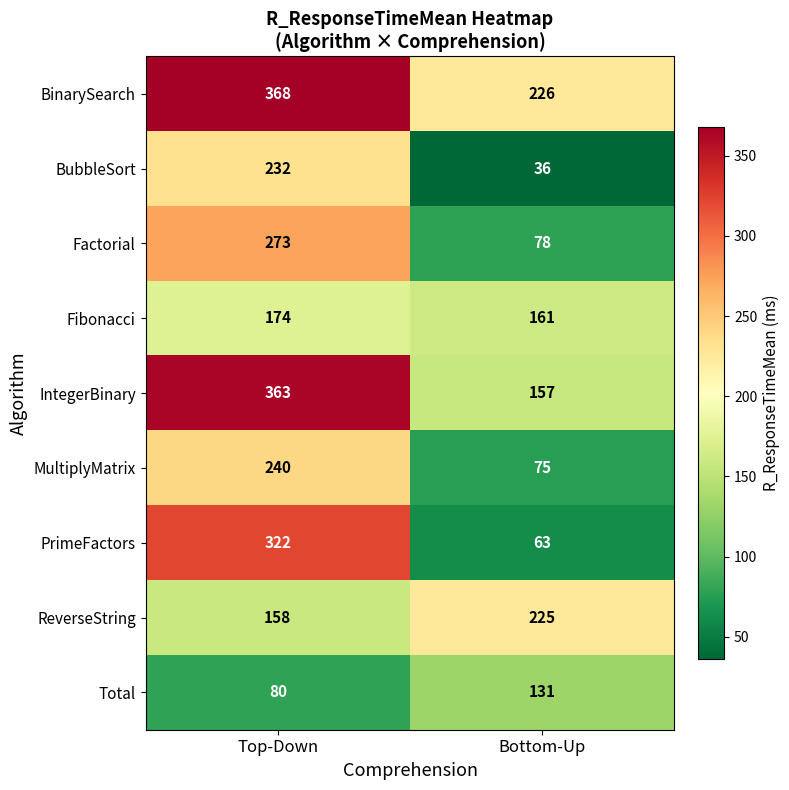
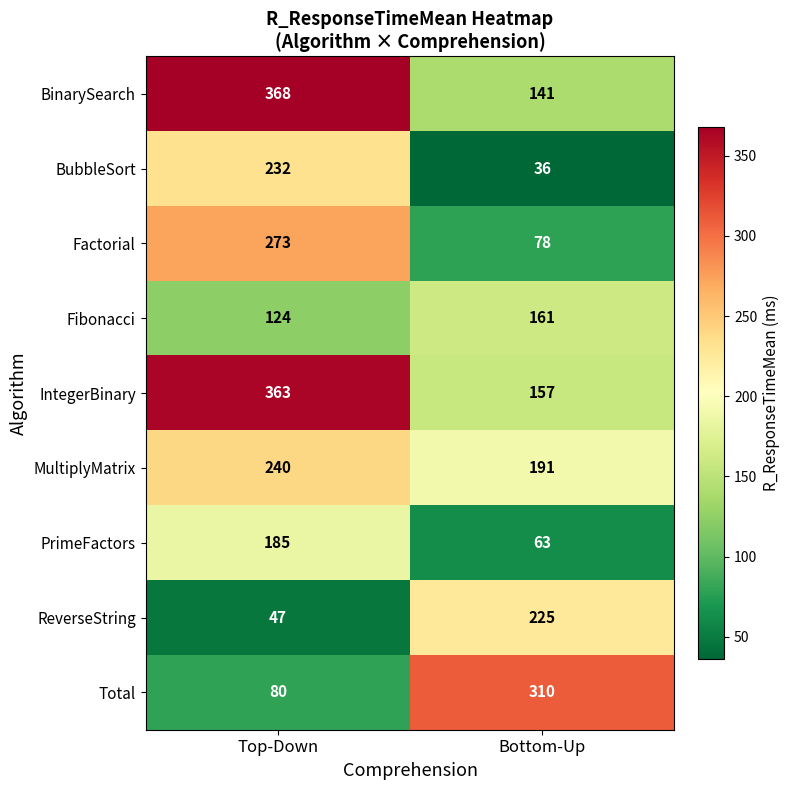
BinarySearch, Bottom-Up: 226 -> 141
Fibonacci, Top-Down: 174 -> 124
MultiplyMatrix, Bottom-Up: 75 -> 191
PrimeFactors, Top-Down: 322 -> 185
ReverseString, Top-Down: 158 -> 47
Total, Bottom-Up: 131 -> 310
